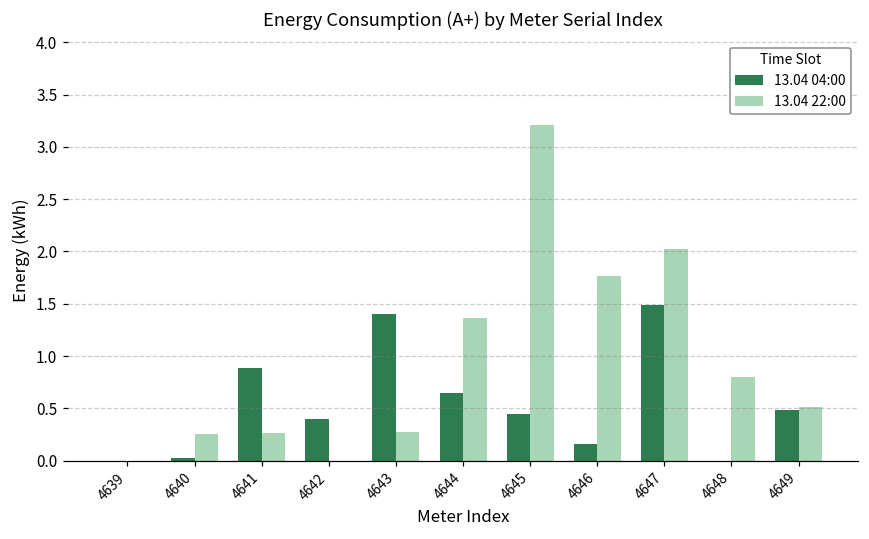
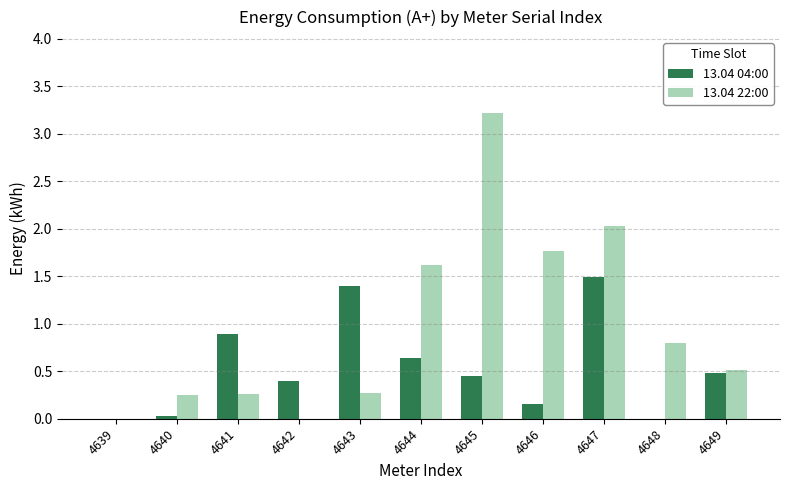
13.04 22:00, 4644: 1.4 -> 1.6
